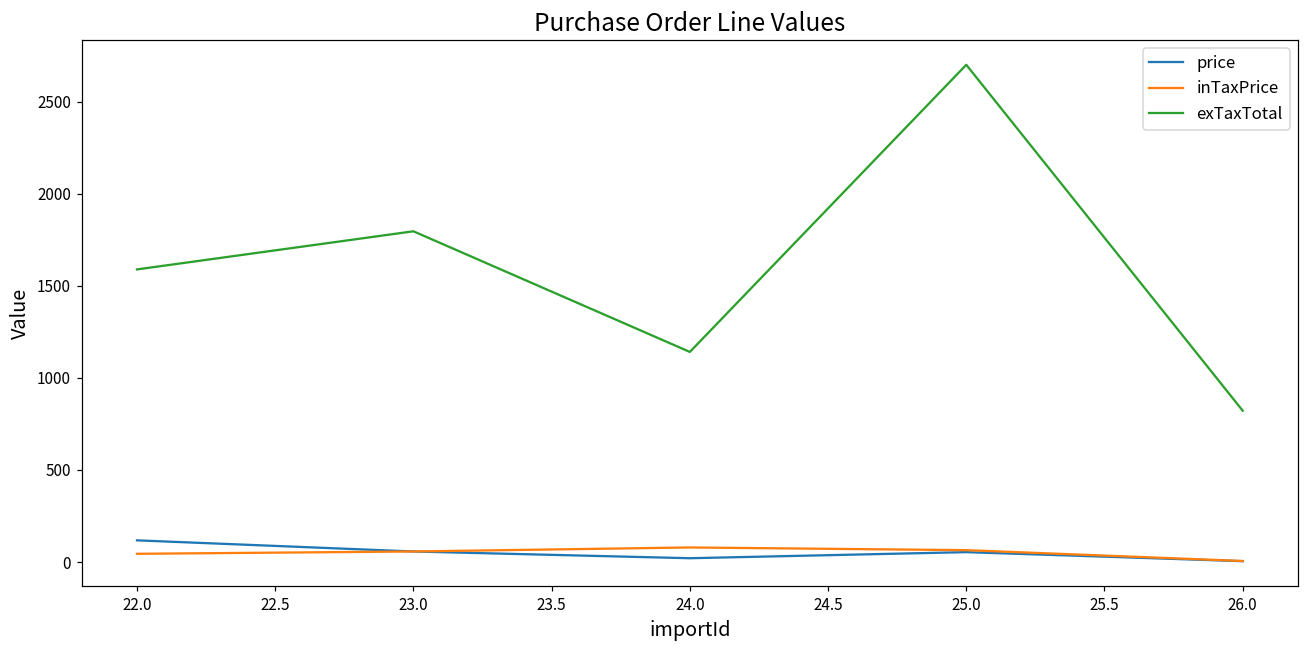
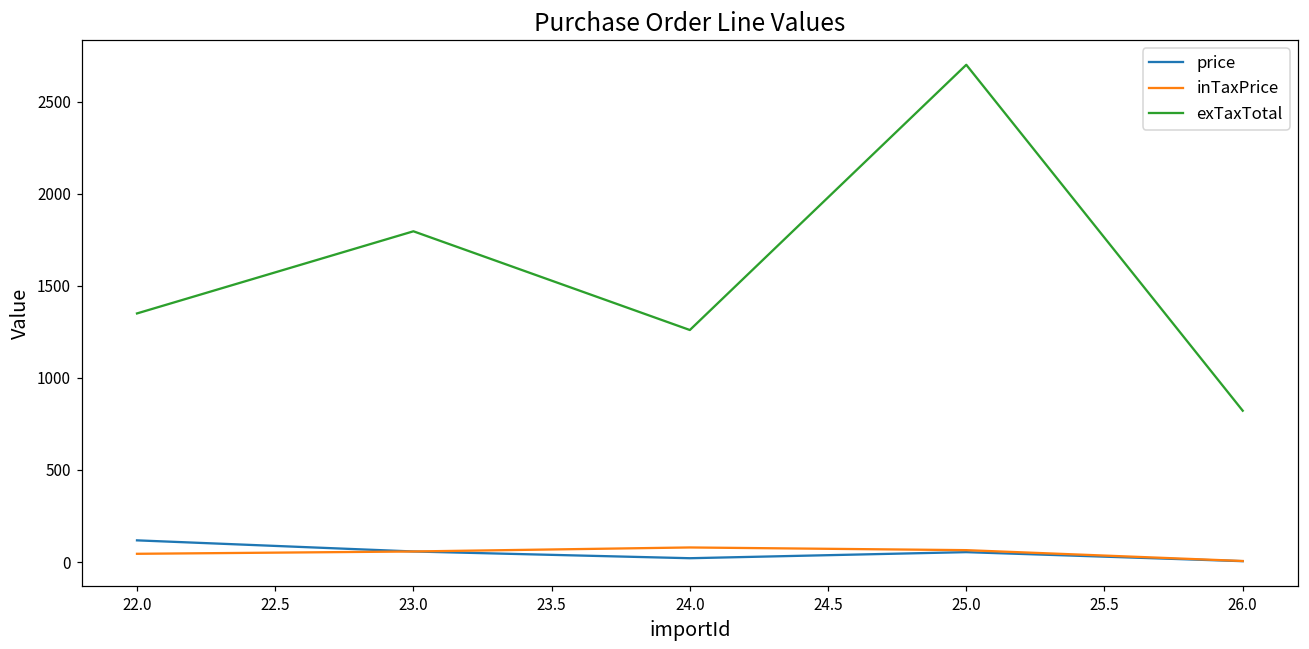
exTaxTotal, 22.0: 1590 -> 1350
exTaxTotal, 24.0: 1140 -> 1260
